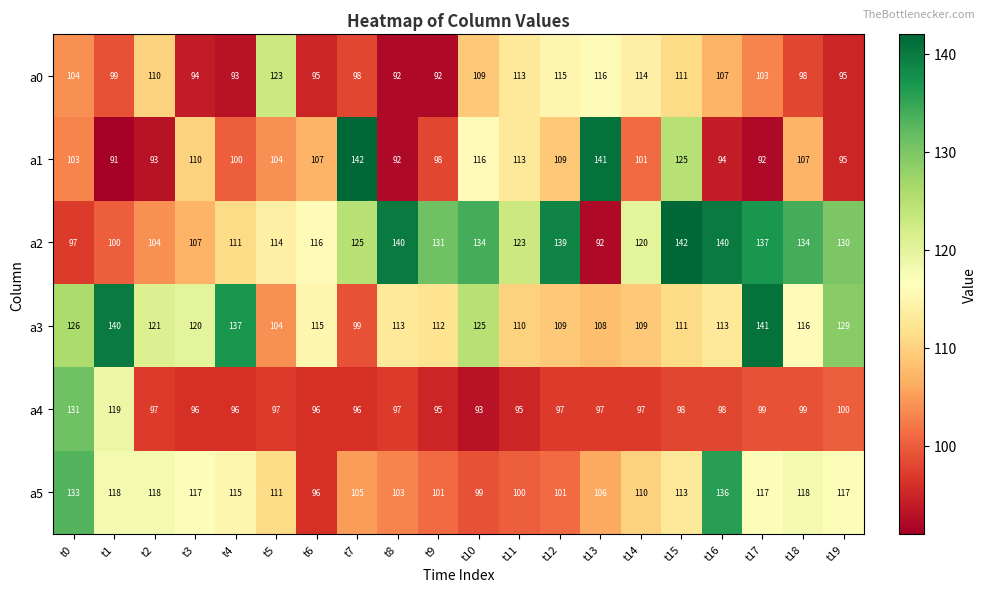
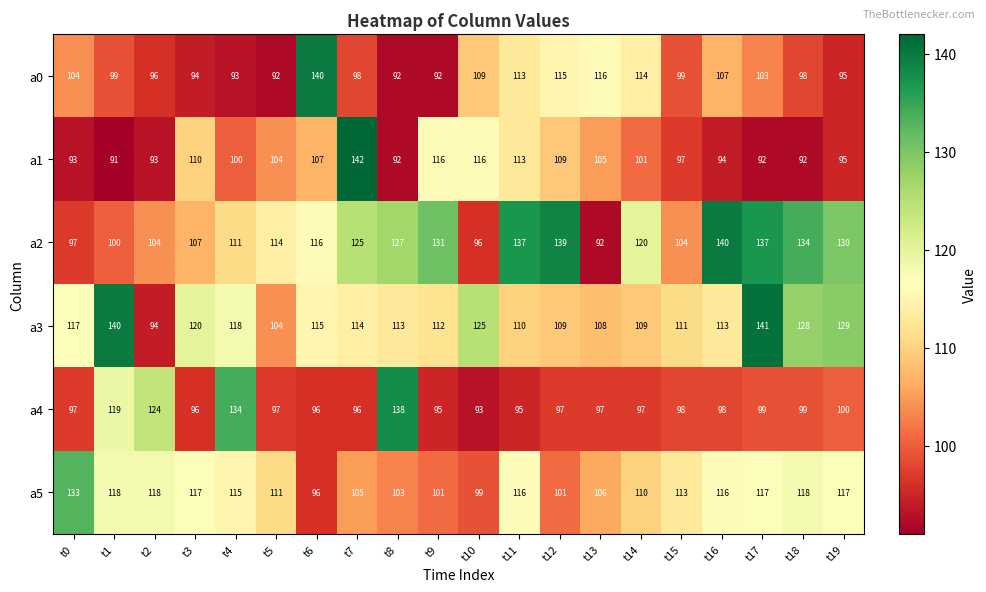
a0, t2: 110 -> 96
a0, t5: 123 -> 92
a0, t6: 95 -> 140
a0, t15: 111 -> 99
a1, t0: 103 -> 93
a1, t9: 98 -> 116
a1, t13: 141 -> 105
a1, t15: 125 -> 97
a1, t18: 107 -> 92
a2, t8: 140 -> 127
a2, t10: 134 -> 96
a2, t11: 123 -> 137
a2, t15: 142 -> 104
a3, t0: 126 -> 117
a3, t2: 121 -> 94
a3, t4: 137 -> 118
a3, t7: 99 -> 114
a3, t18: 116 -> 128
a4, t0: 131 -> 97
a4, t2: 97 -> 124
a4, t4: 96 -> 134
a4, t8: 97 -> 138
a5, t11: 100 -> 116
a5, t16: 136 -> 116
